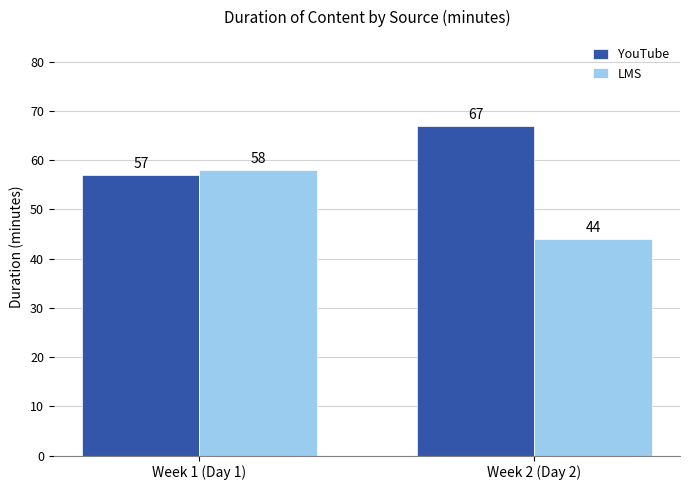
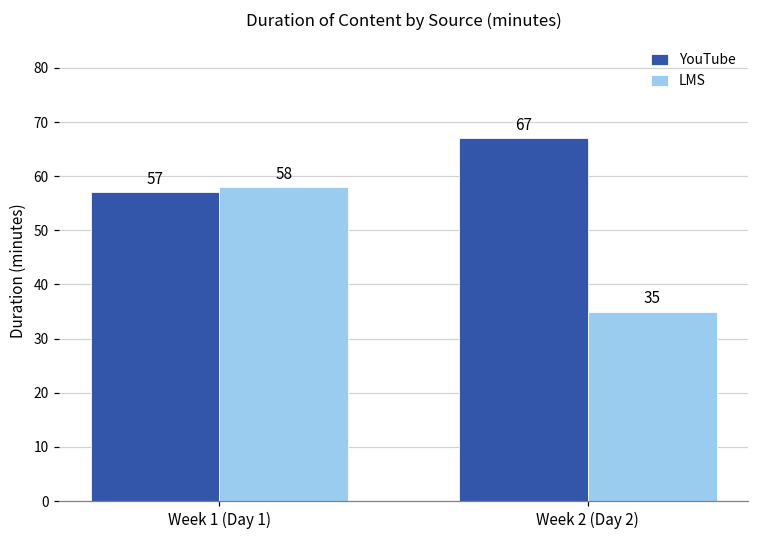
LMS, Week 2 (Day 2): 44 -> 35
